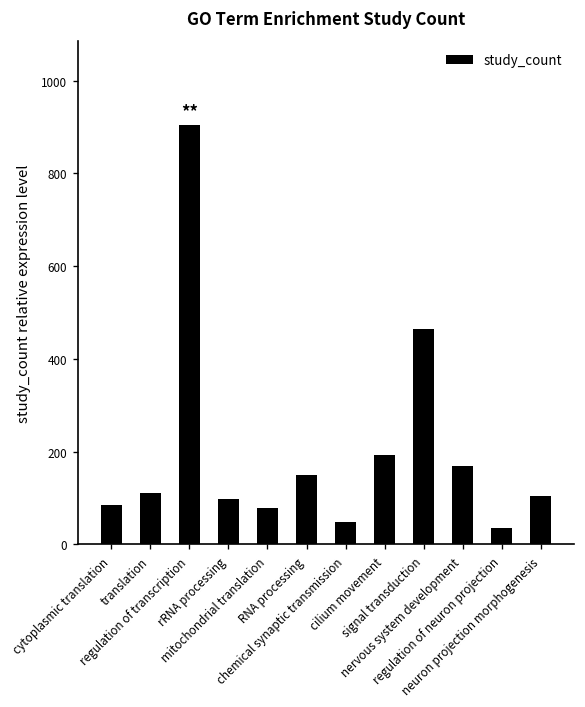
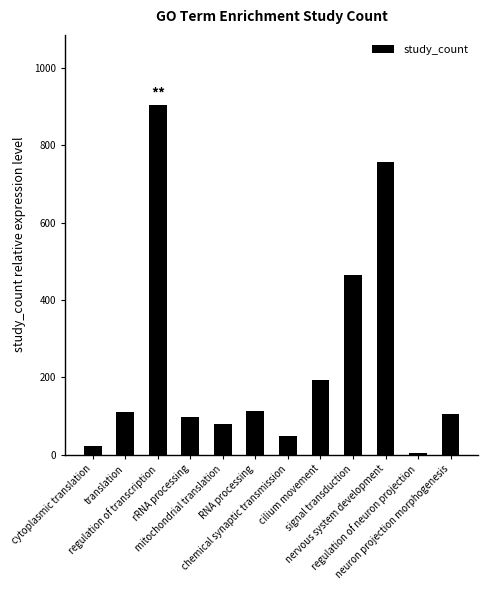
cytoplasmic translation: 90 -> 20
RNA processing: 150 -> 110
nervous system development: 170 -> 760
regulation of neuron projection: 40 -> 10
